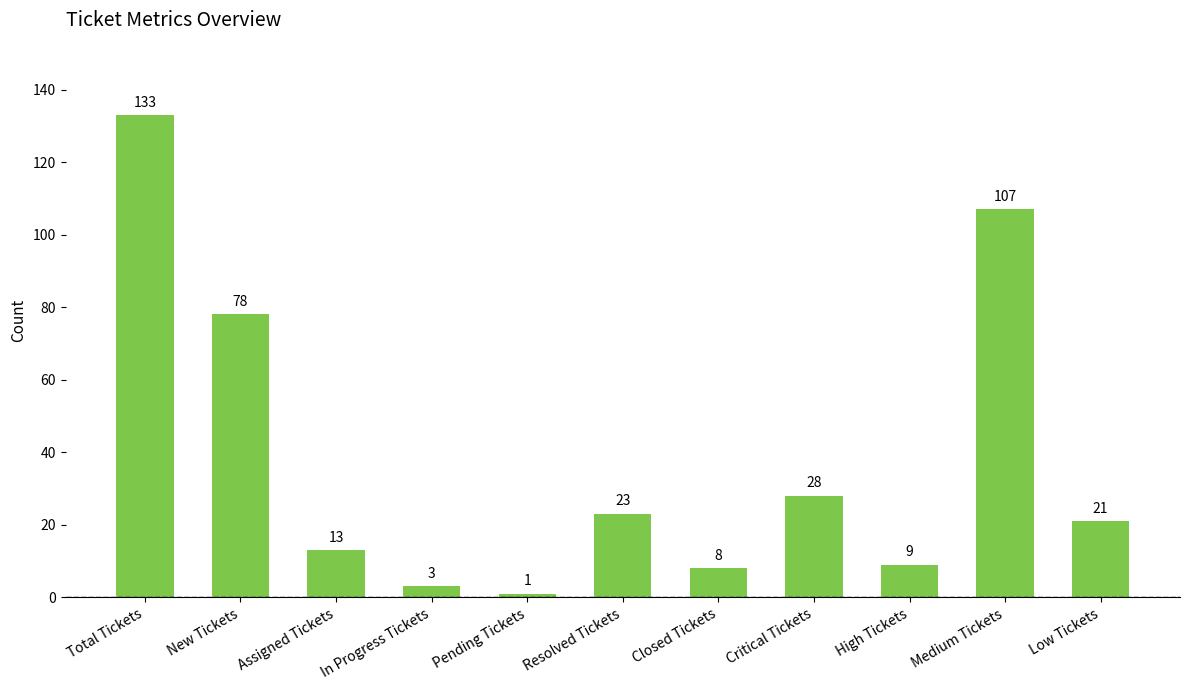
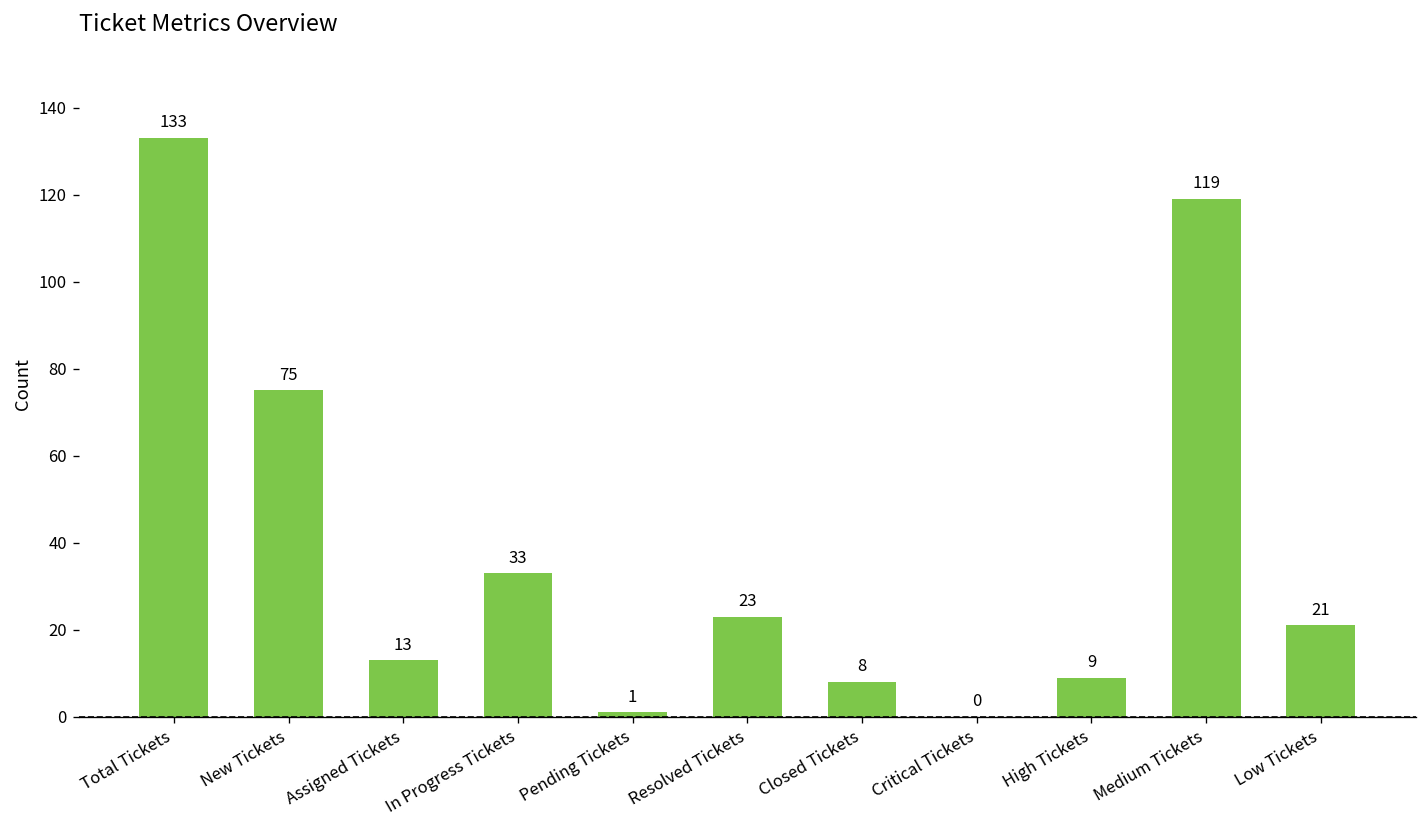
New Tickets: 78 -> 75
In Progress Tickets: 3 -> 33
Critical Tickets: 28 -> 0
Medium Tickets: 107 -> 119
